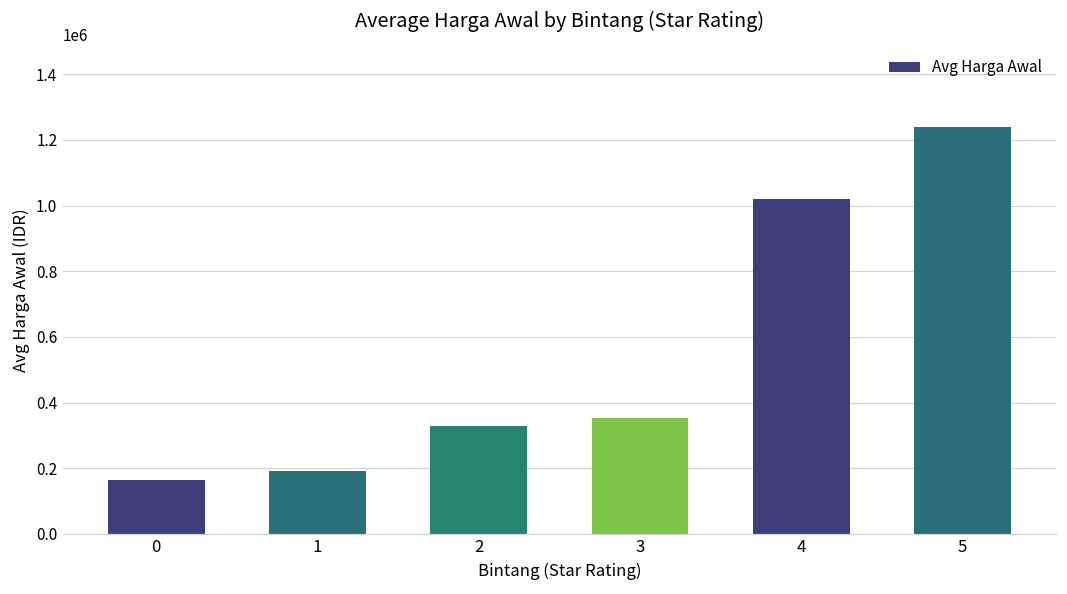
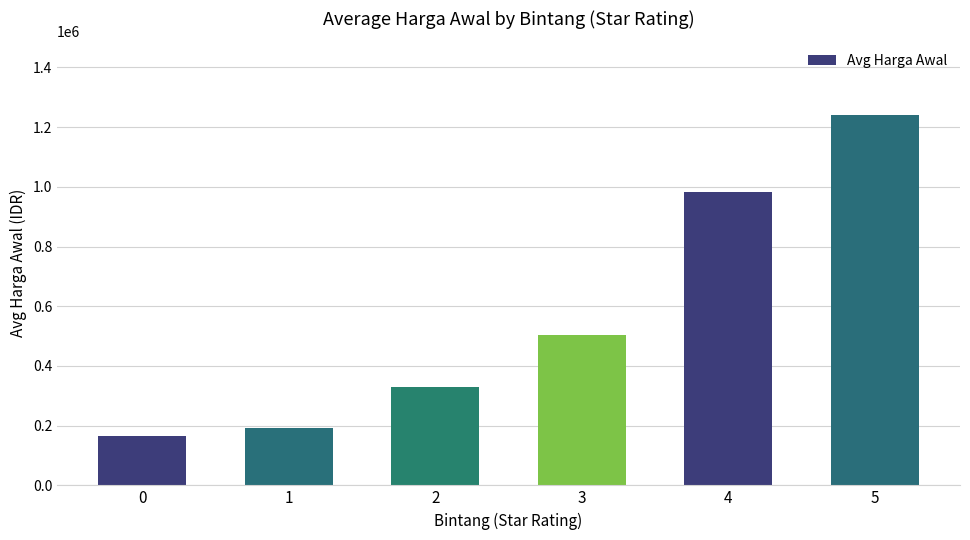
3: 350000 -> 500000
4: 1020000 -> 980000
